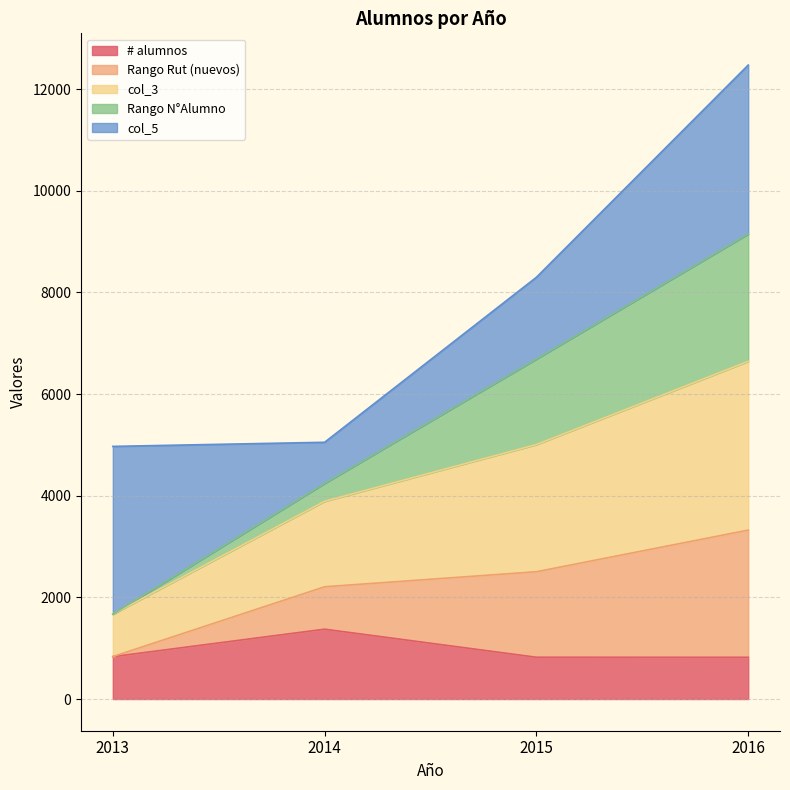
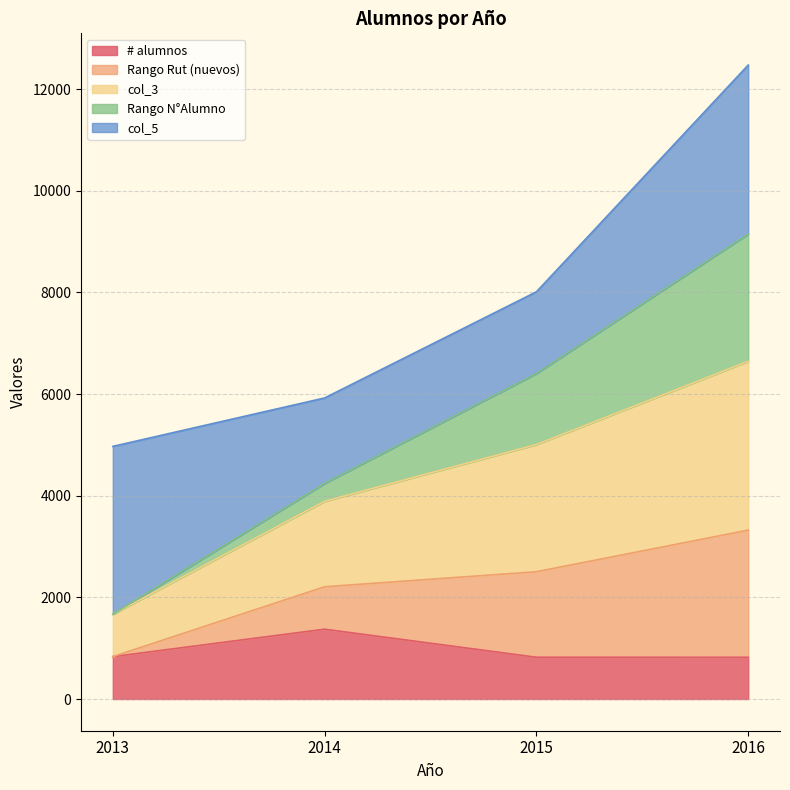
col_5, 2014: 800 -> 1700
Rango N°Alumno, 2015: 1700 -> 1400
